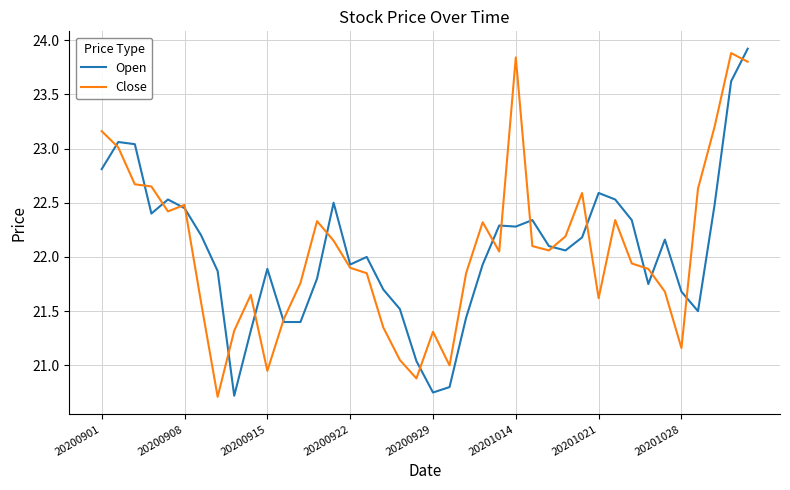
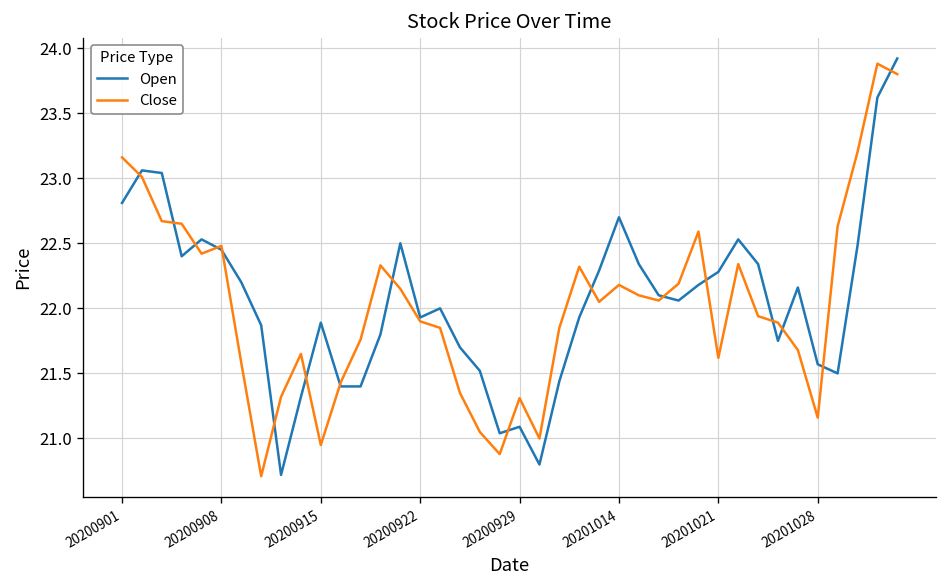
Open, 20200929: 20.75 -> 21.09
Open, 20201014: 22.28 -> 22.70
Close, 20201014: 23.84 -> 22.18
Open, 20201021: 22.59 -> 22.28
Open, 20201028: 21.68 -> 21.57
